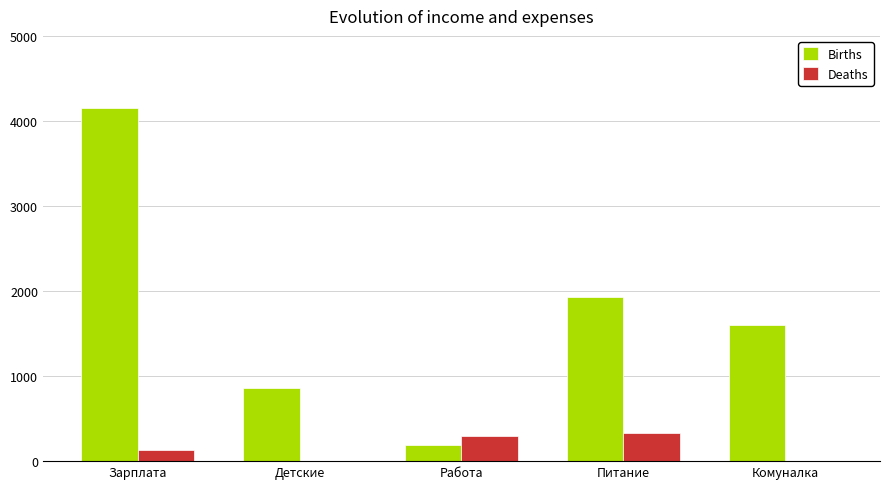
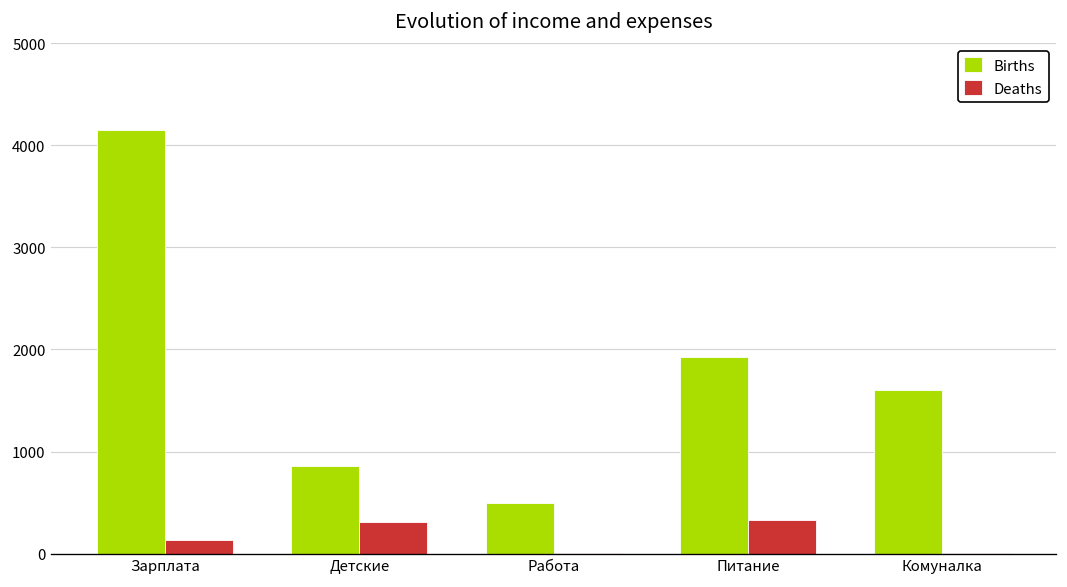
Deaths, Детские: 0 -> 300
Births, Работа: 200 -> 500
Deaths, Работа: 300 -> 0
